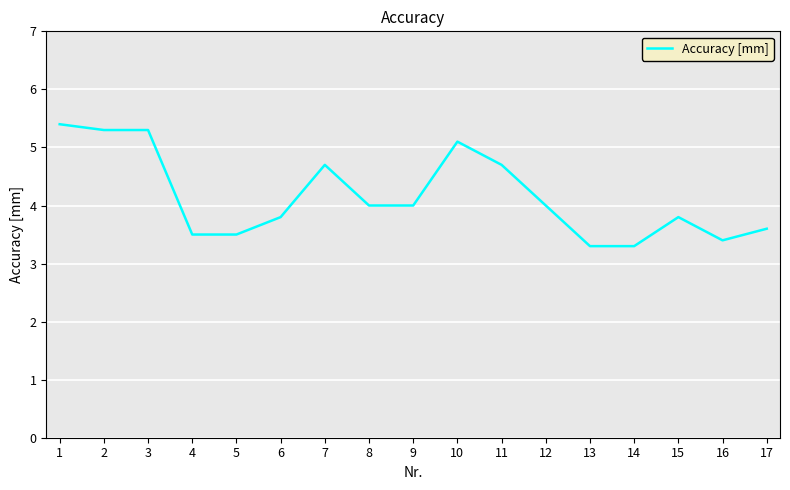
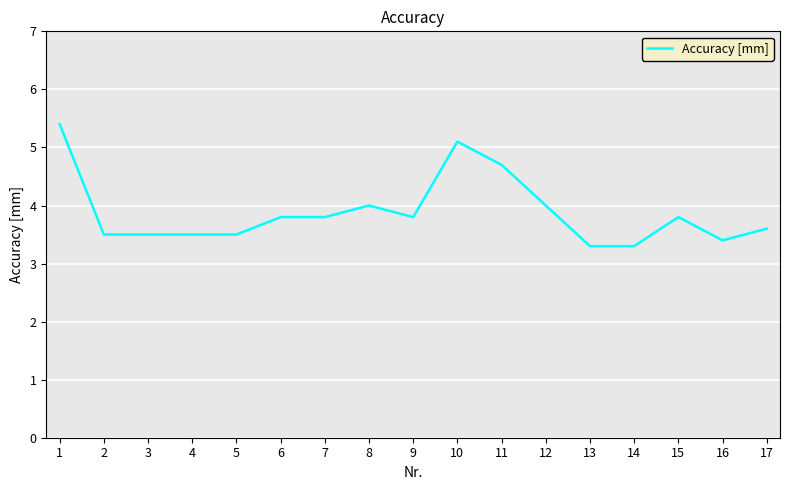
2: 5.3 -> 3.5
3: 5.3 -> 3.5
7: 4.7 -> 3.8
9: 4.0 -> 3.8
